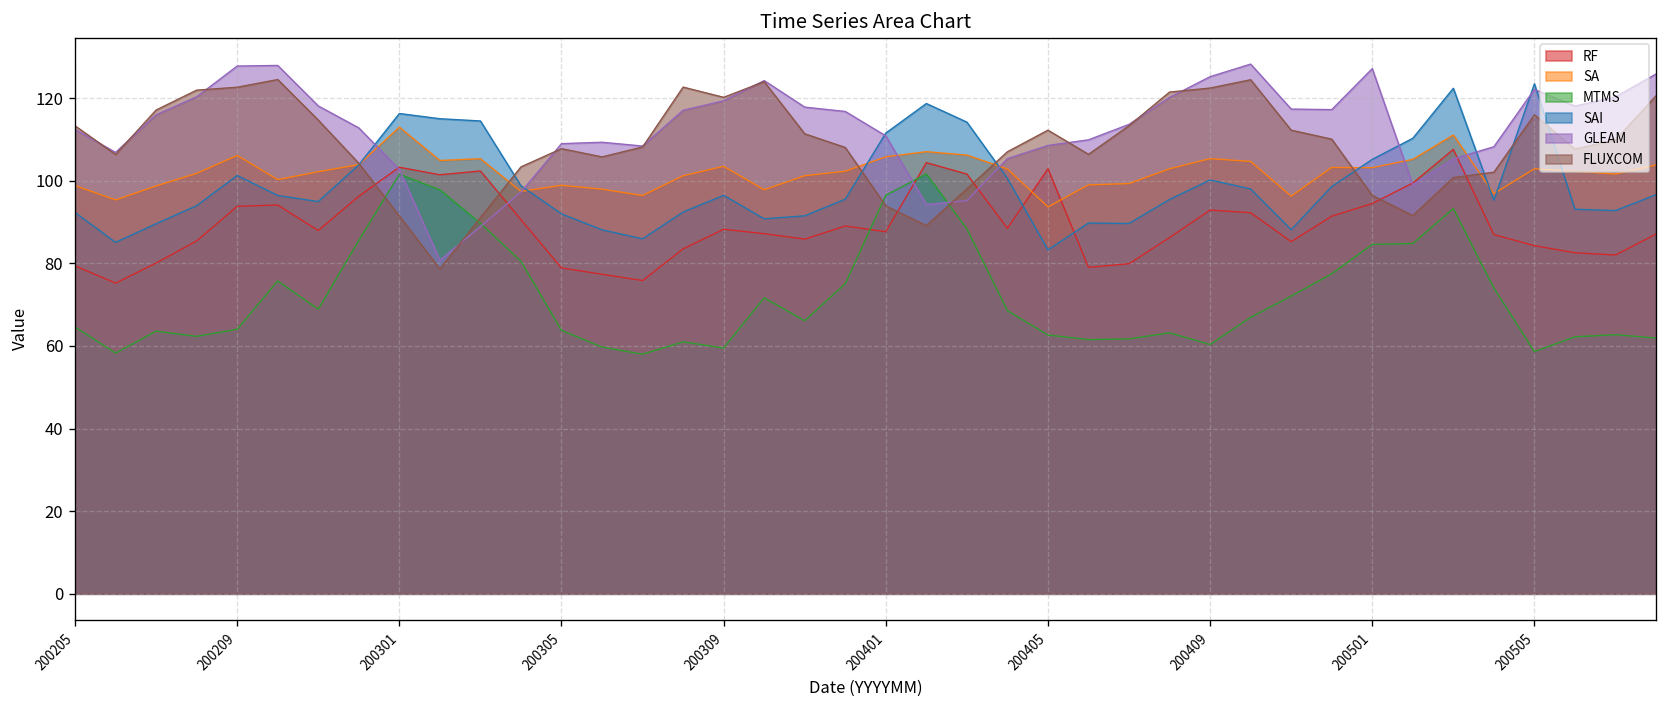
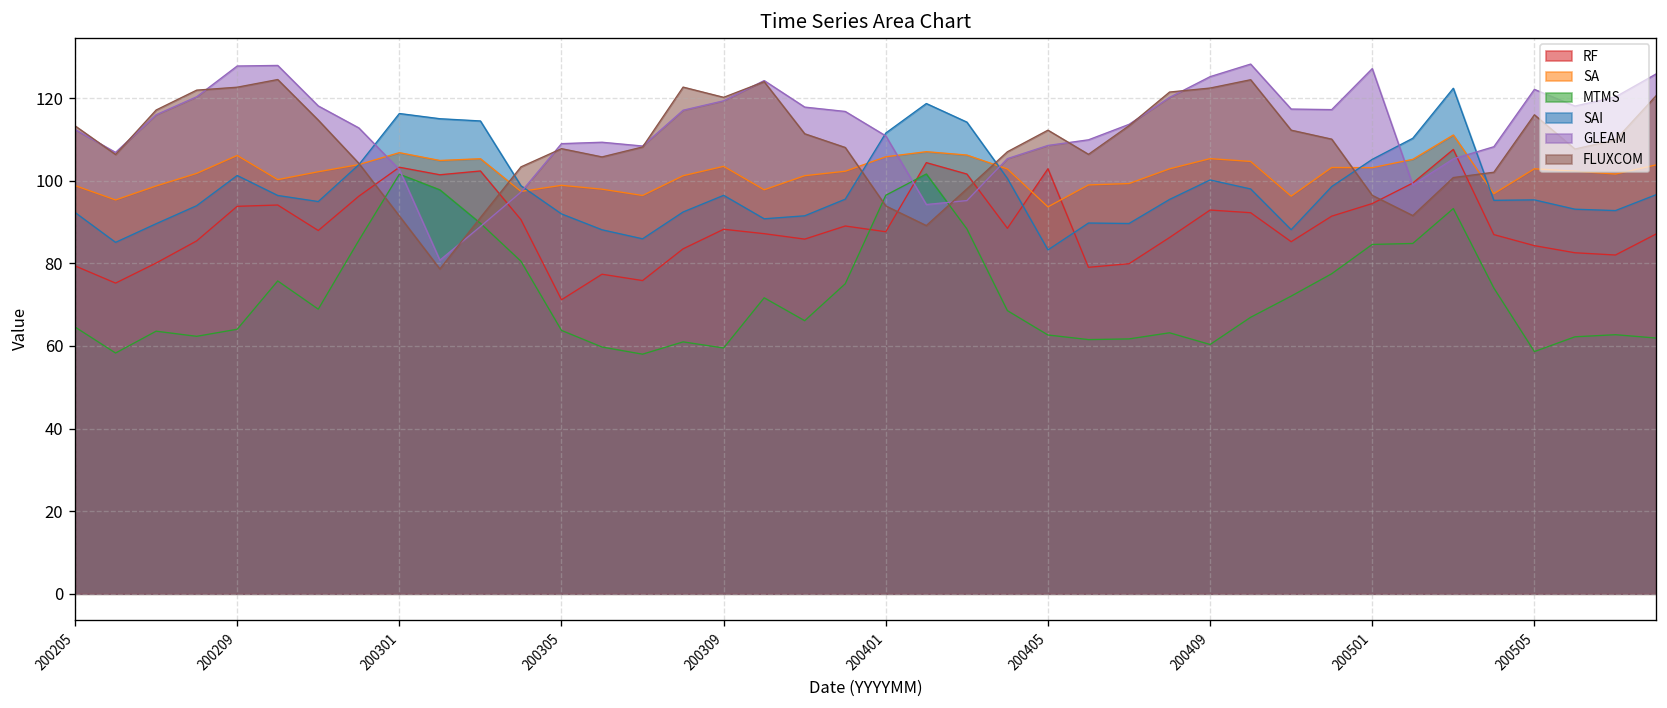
SA, 200301: 113 -> 107
RF, 200305: 79 -> 71
SAI, 200505: 123 -> 95
